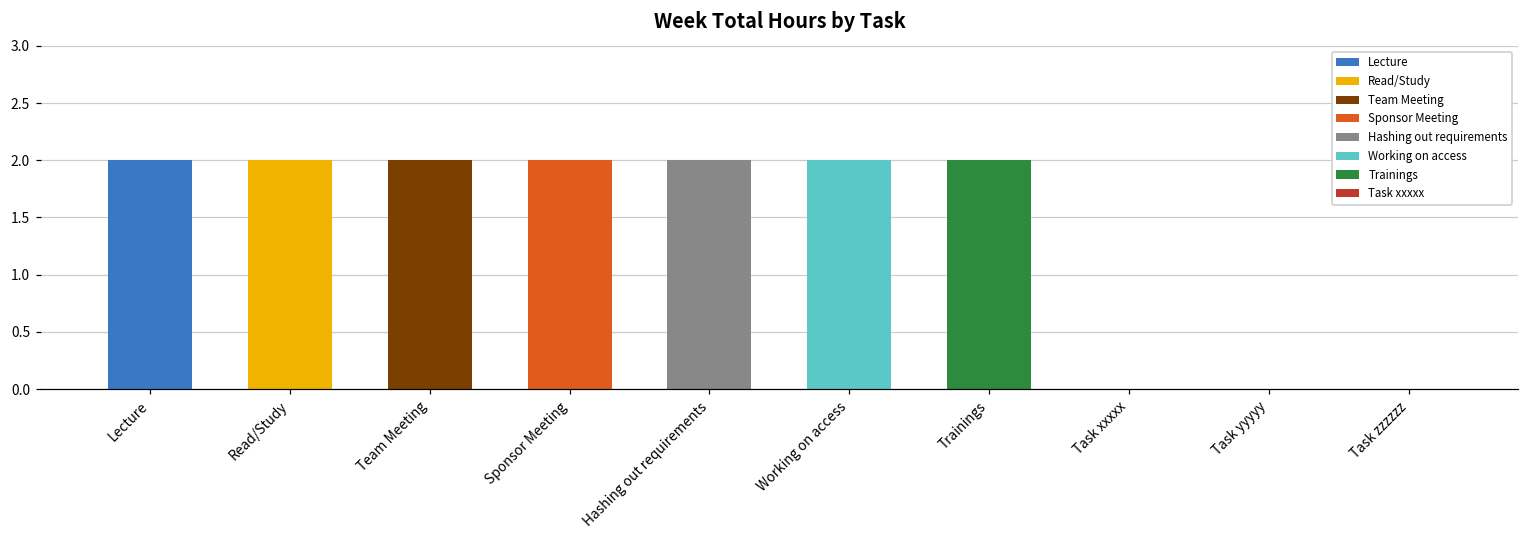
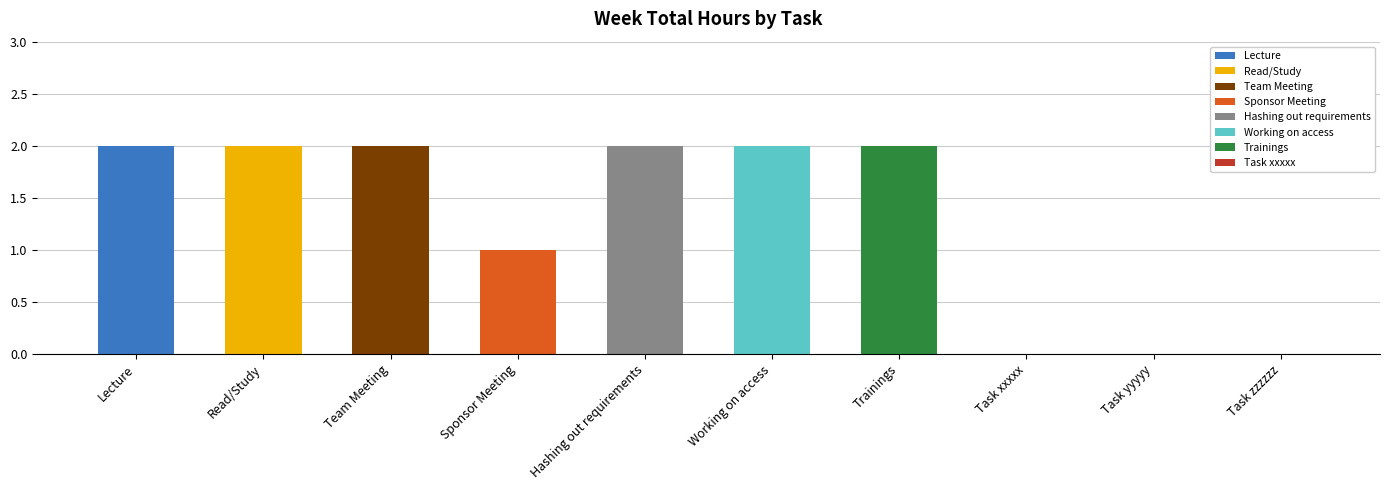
Sponsor Meeting: 2 -> 1
